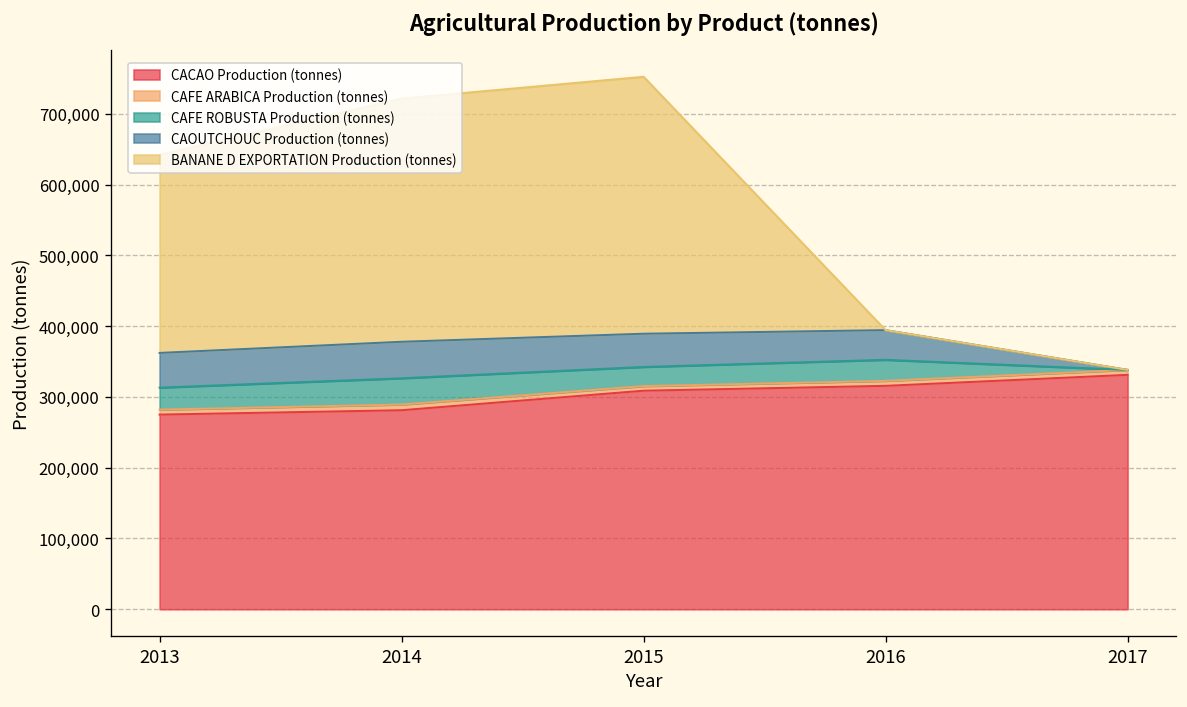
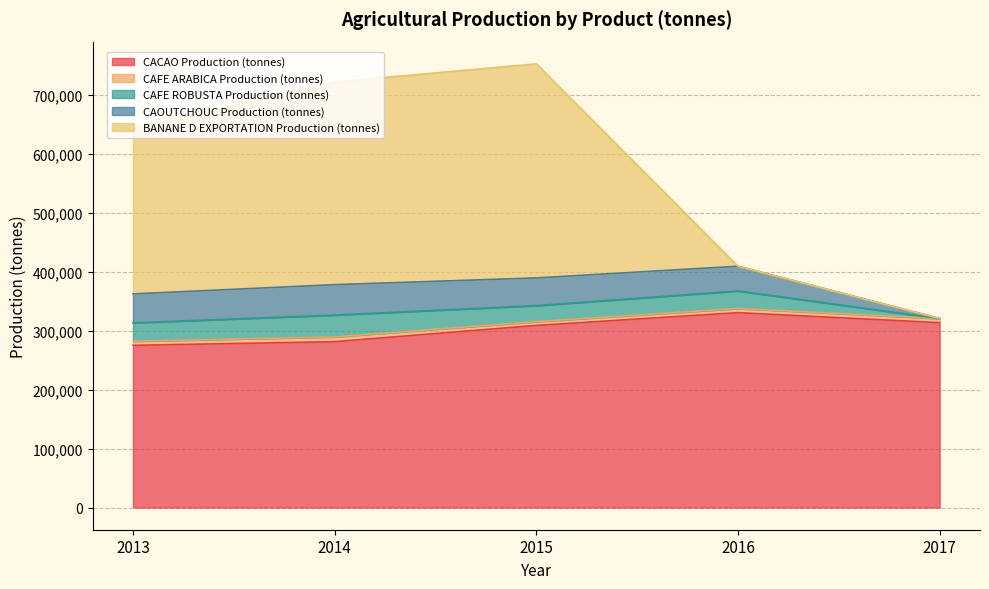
CACAO Production (tonnes), 2016: 320,000 -> 330,000
CACAO Production (tonnes), 2017: 330,000 -> 310,000
